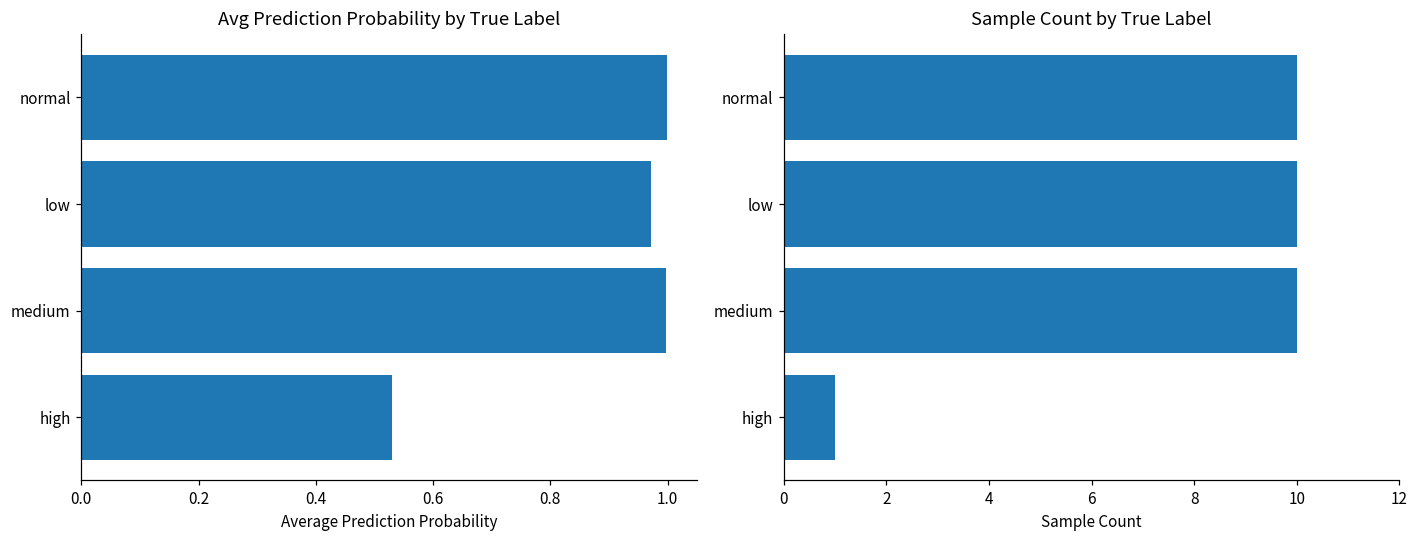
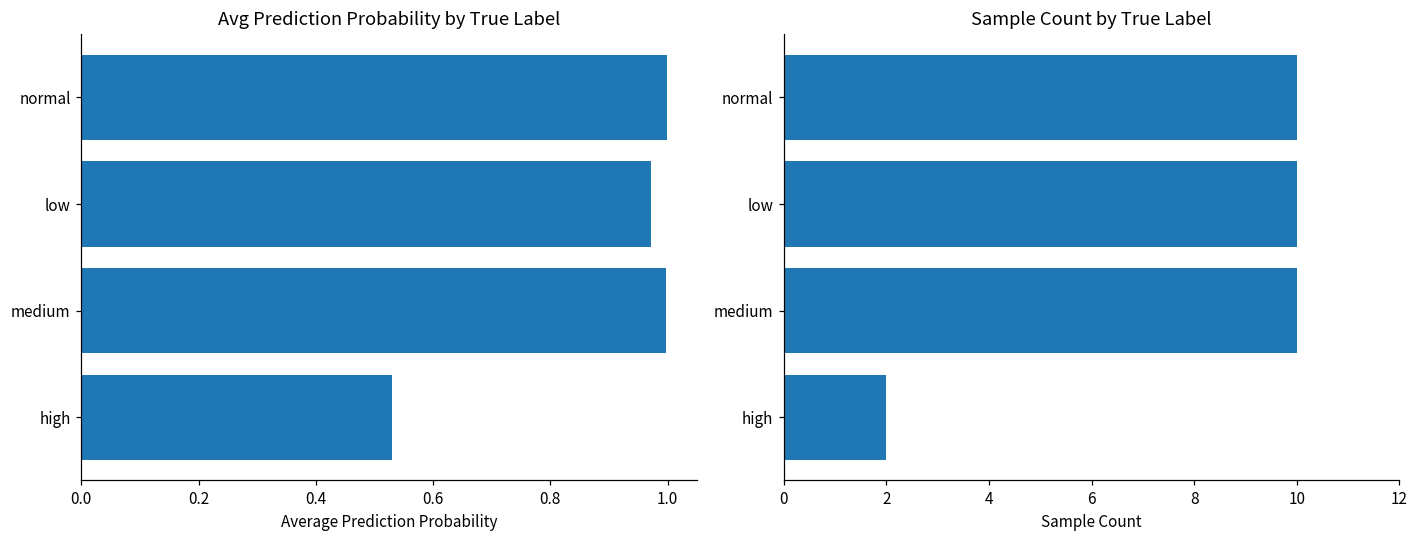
Sample Count by True Label, high: 1 -> 2
